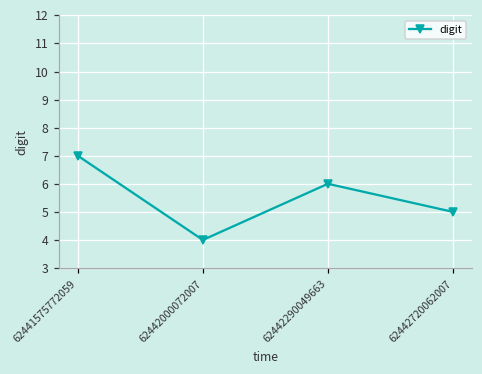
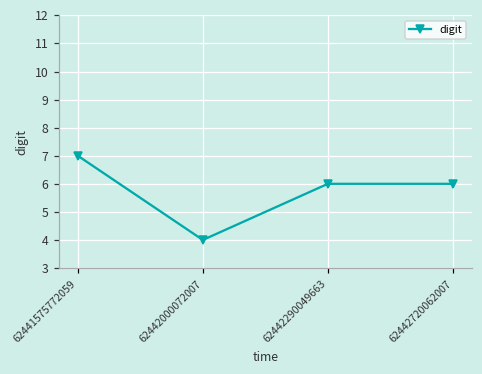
62442720062007: 5 -> 6
